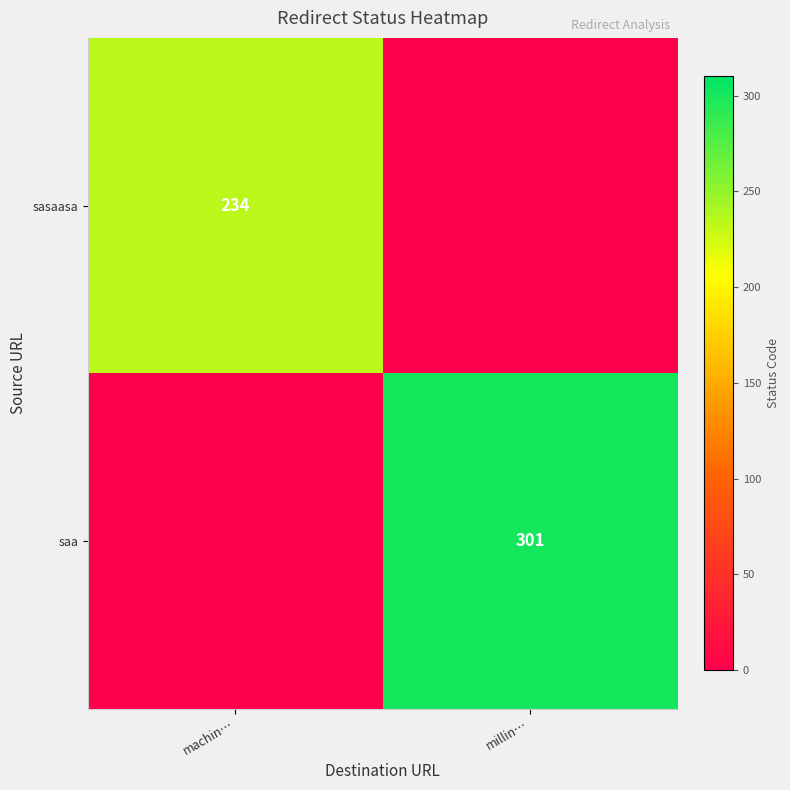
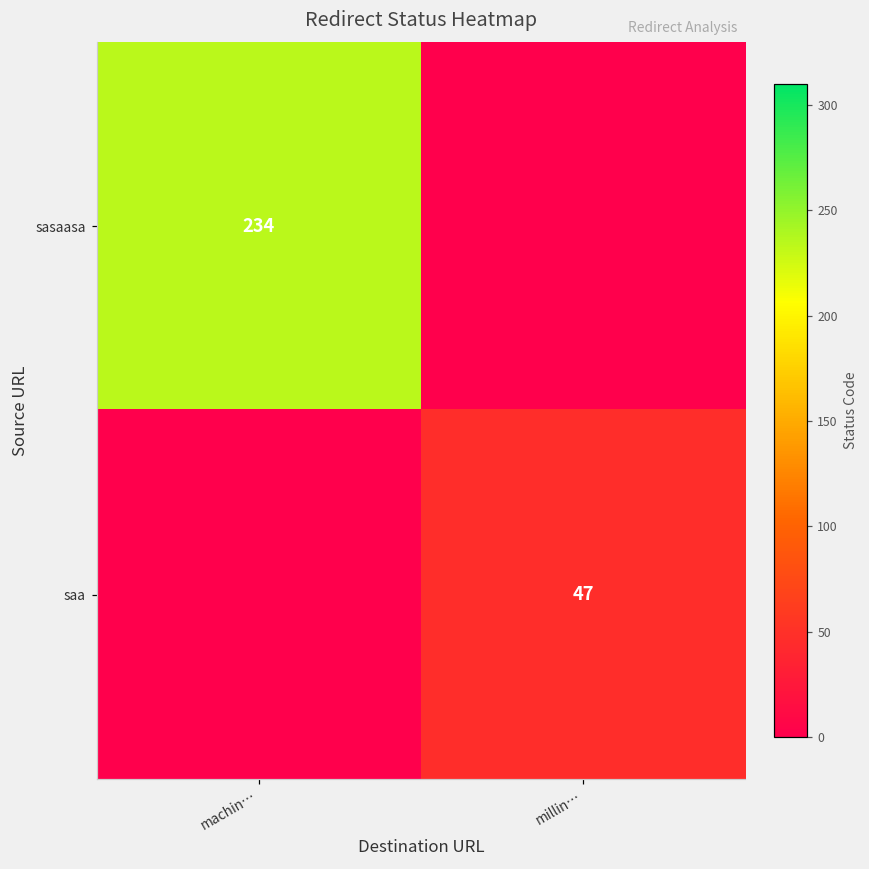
saa, millin…: 301 -> 47
